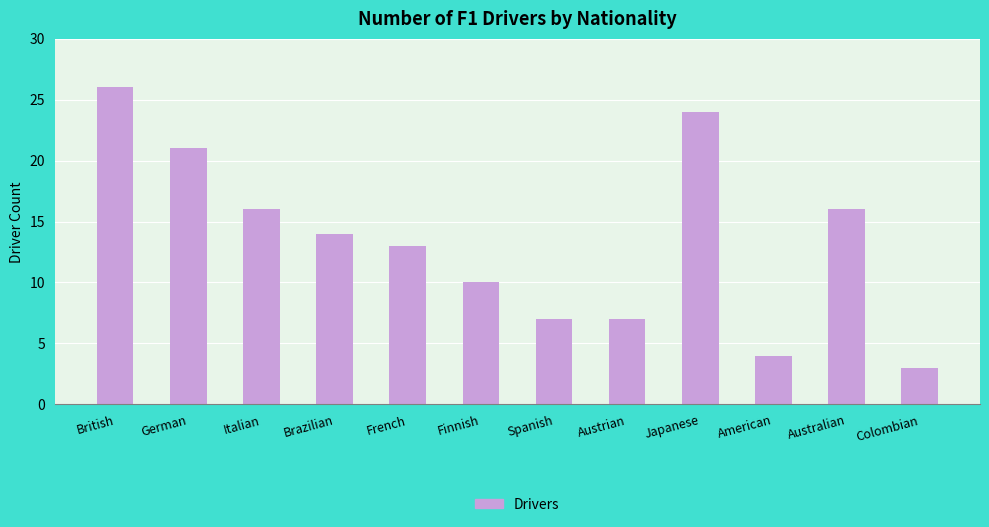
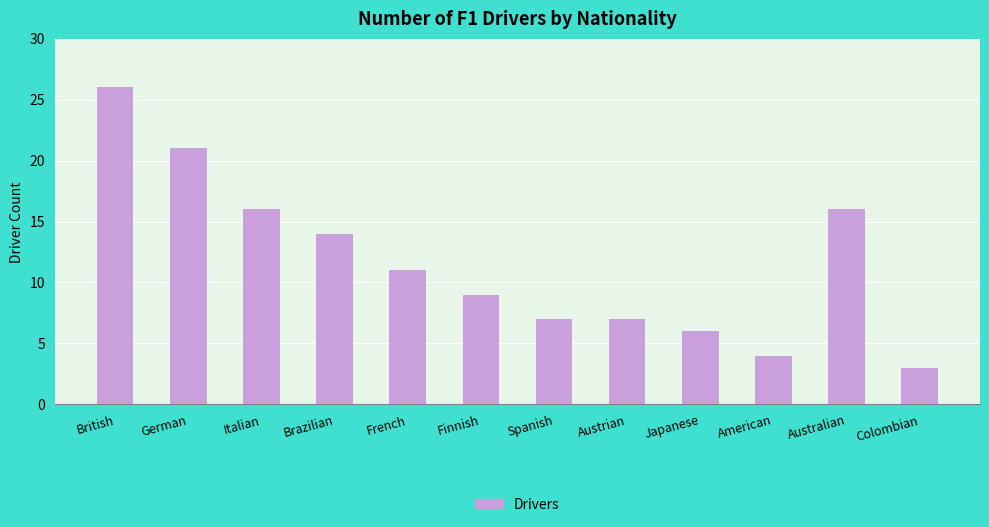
French: 13 -> 11
Finnish: 10 -> 9
Japanese: 24 -> 6
